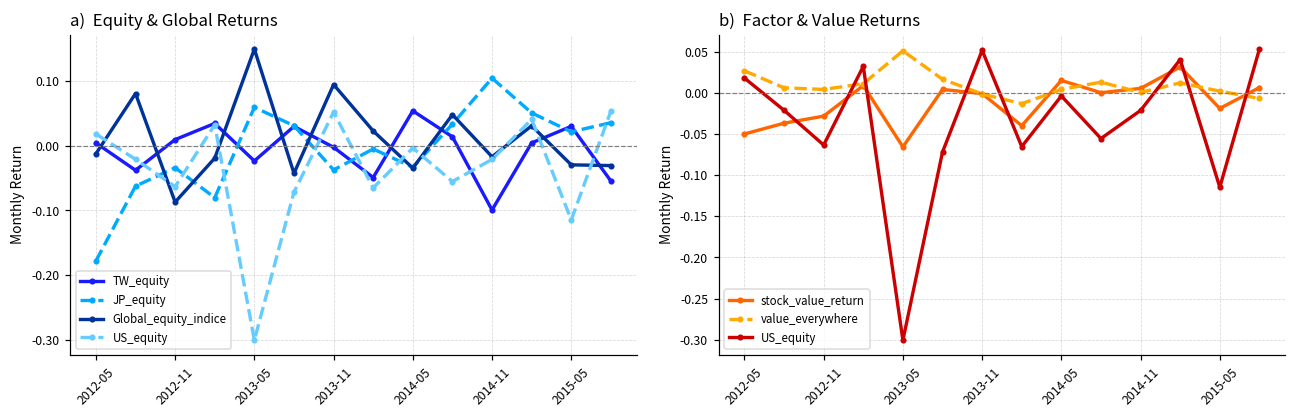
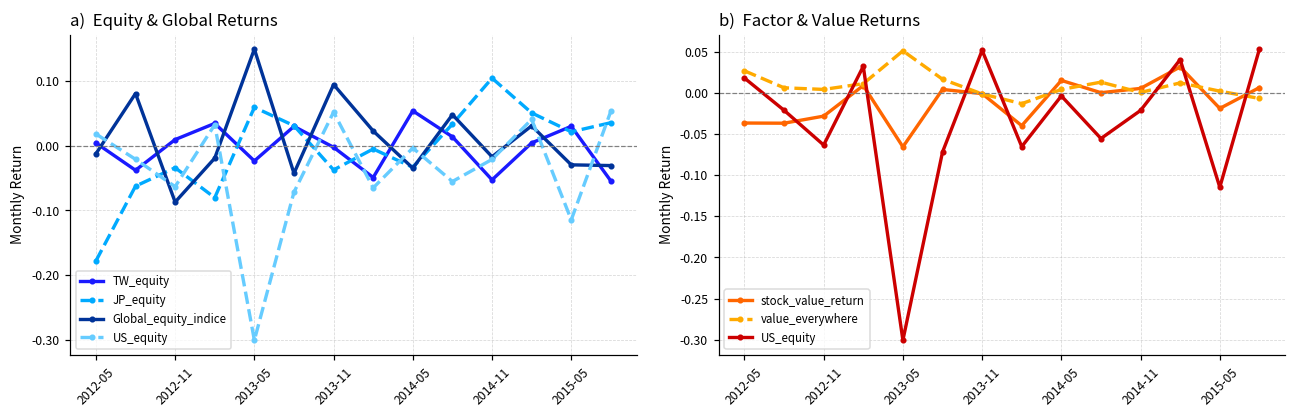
a) Equity & Global Returns, TW_equity, 2014-11: -0.10 -> -0.05
b) Factor & Value Returns, stock_value_return, 2012-05: -0.05 -> -0.04
